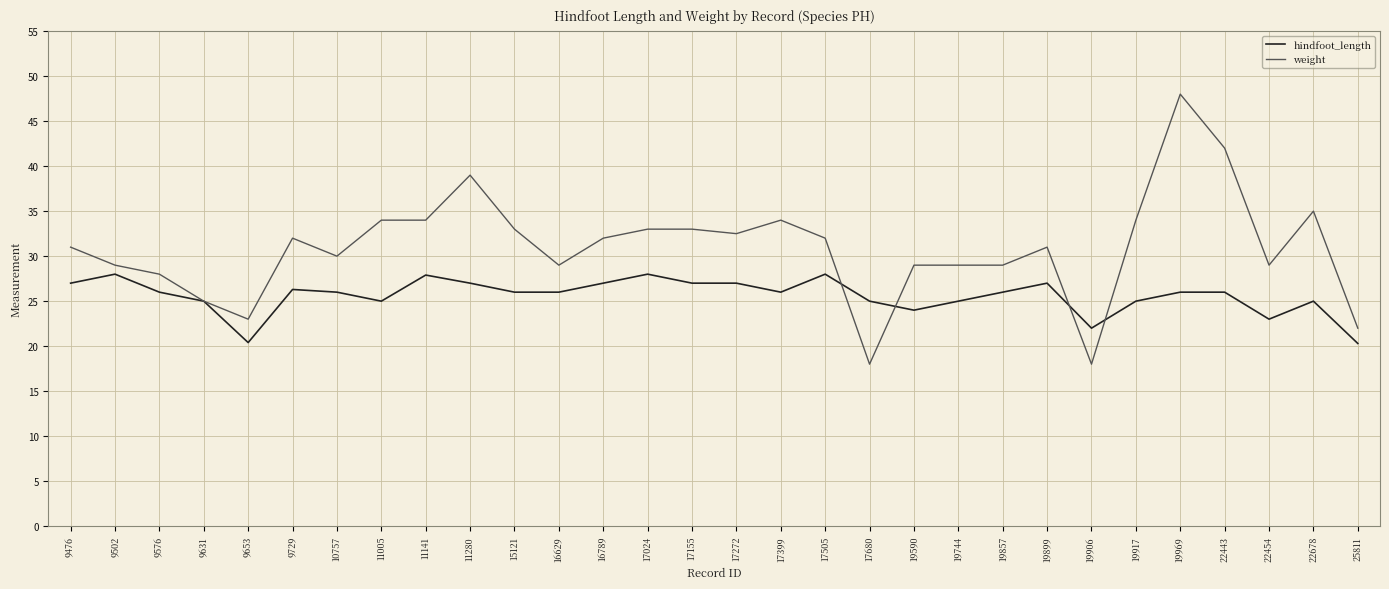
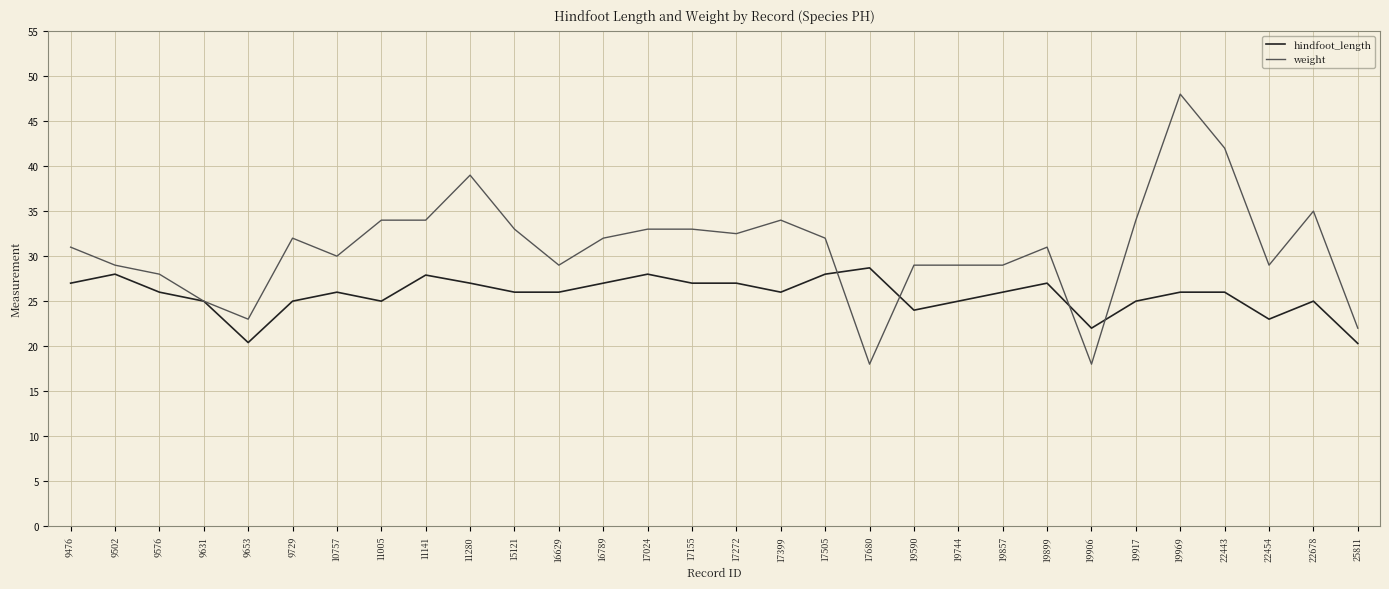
hindfoot_length, 9729: 26 -> 25
hindfoot_length, 17680: 25 -> 29
